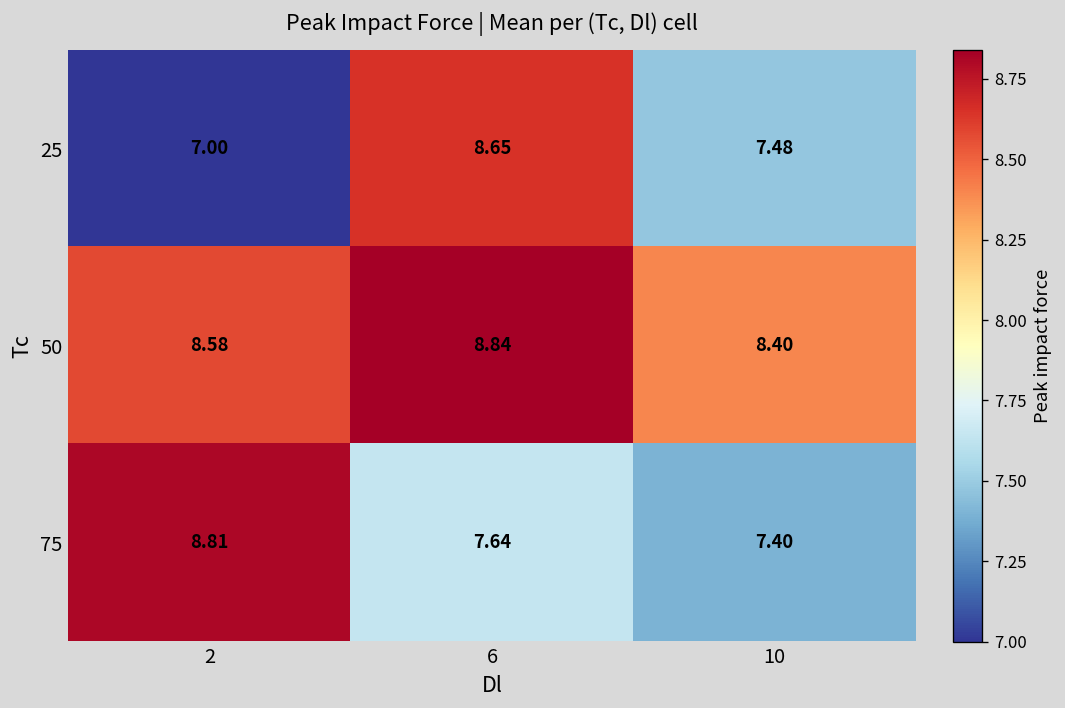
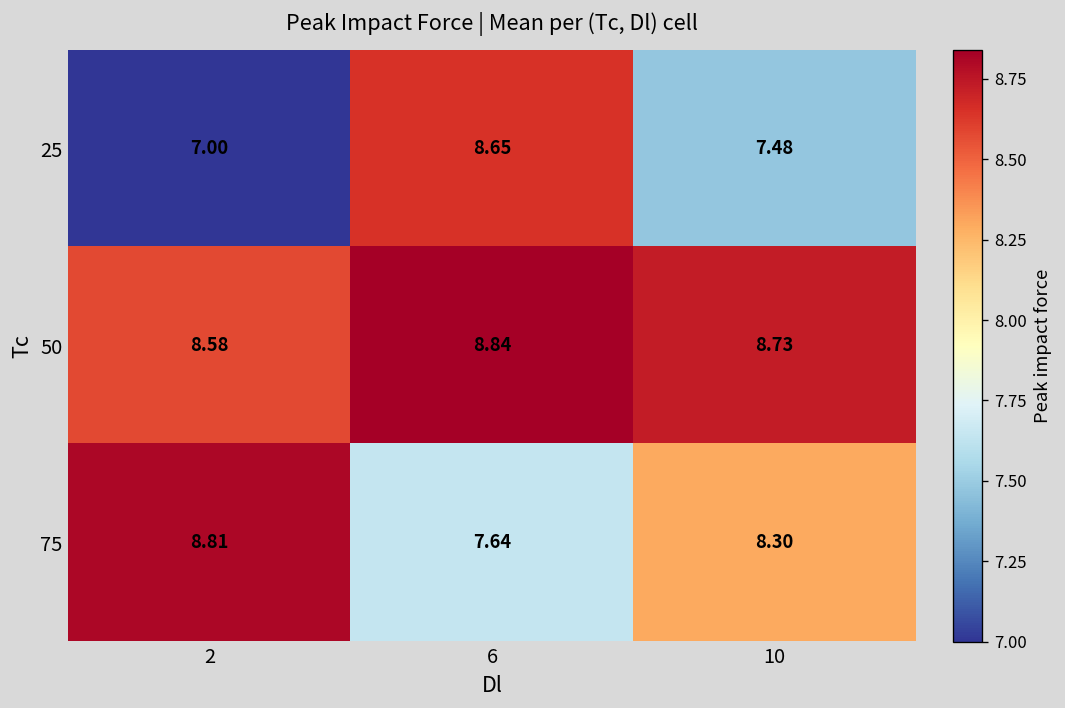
50, 10: 8.40 -> 8.73
75, 10: 7.40 -> 8.30
